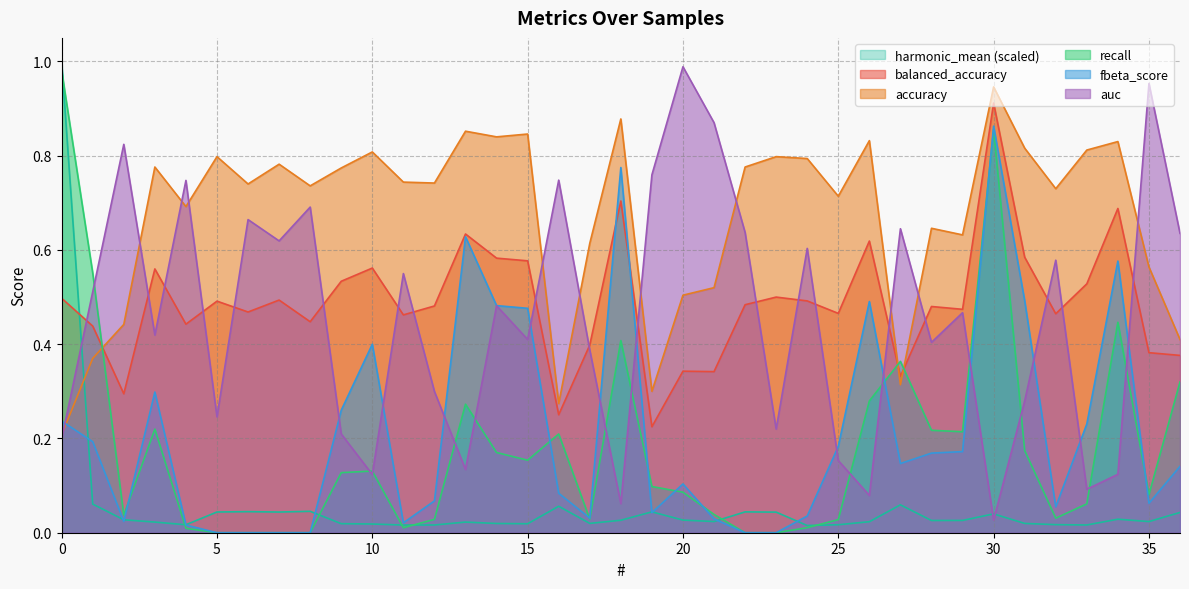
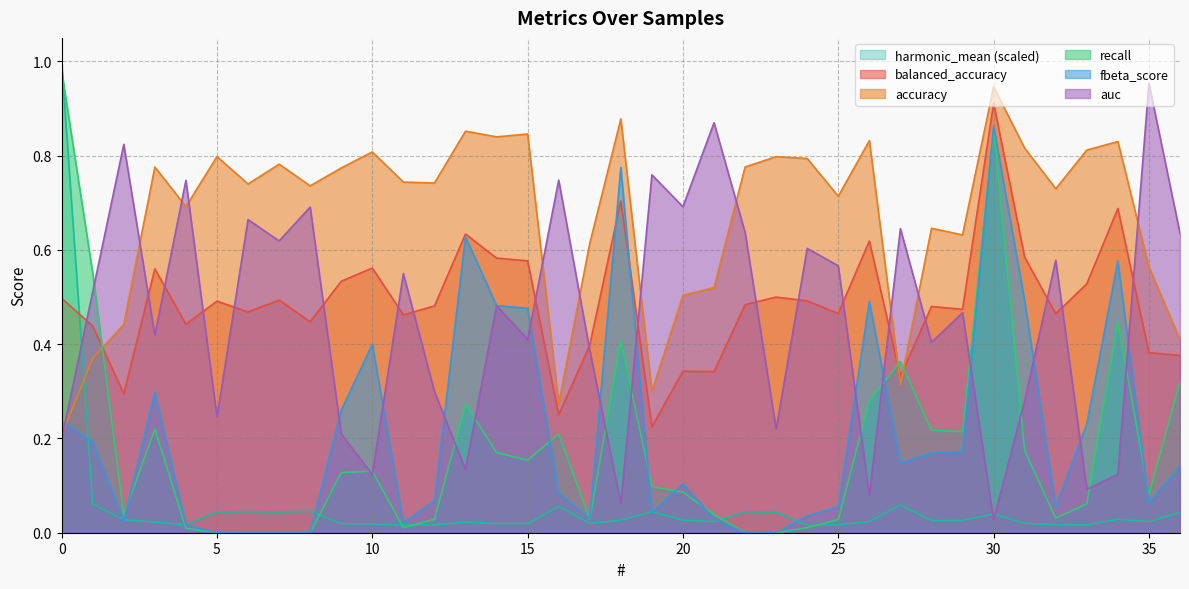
auc, 20: 0.99 -> 0.69
fbeta_score, 25: 0.18 -> 0.06
auc, 25: 0.15 -> 0.57
